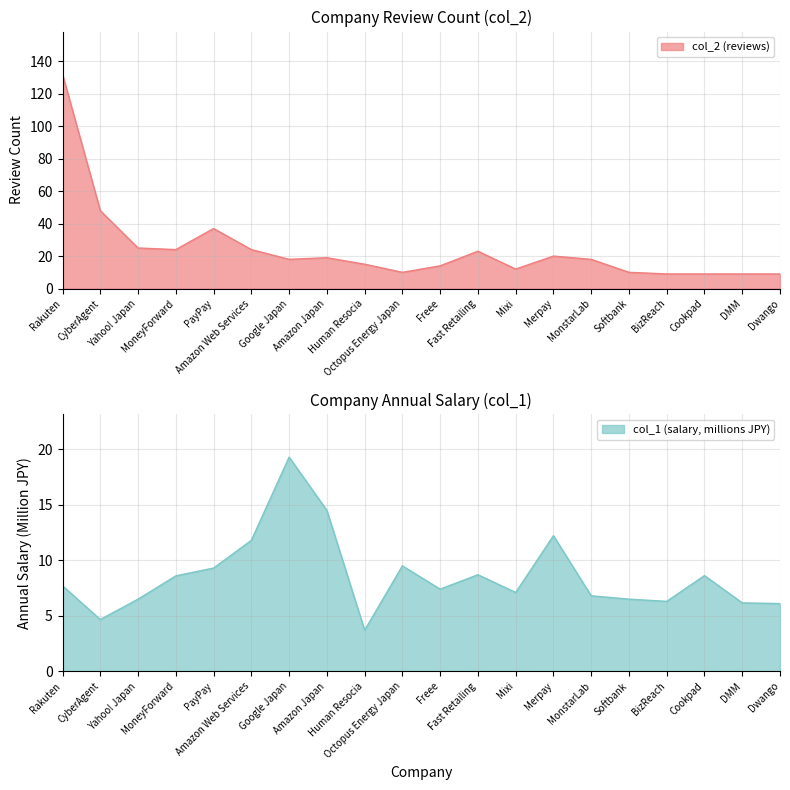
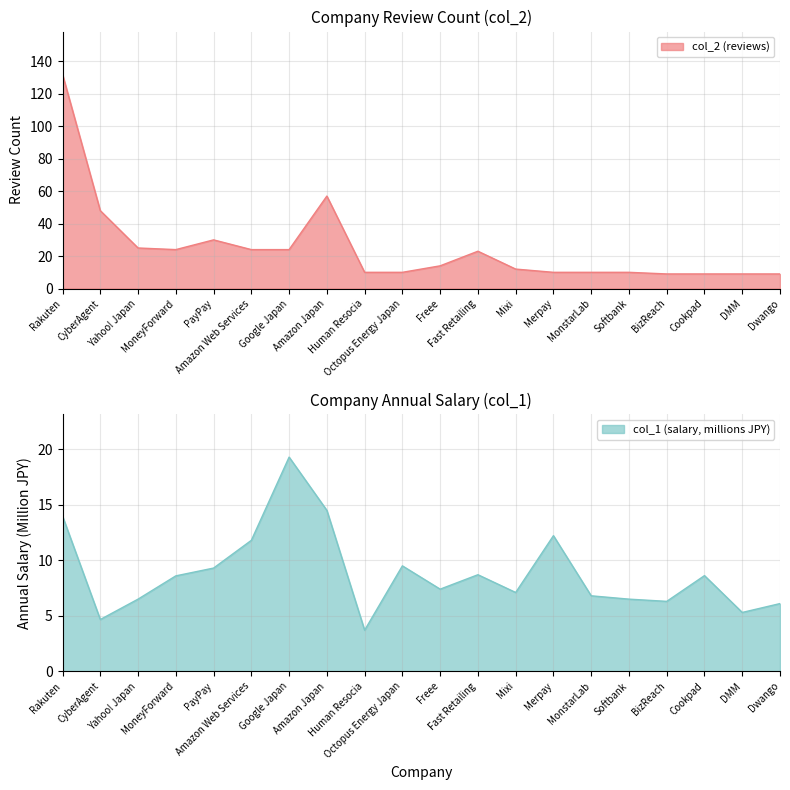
Company Review Count (col_2), PayPay: 37 -> 30
Company Review Count (col_2), Google Japan: 18 -> 24
Company Review Count (col_2), Amazon Japan: 19 -> 57
Company Review Count (col_2), Human Resocia: 15 -> 10
Company Review Count (col_2), Merpay: 20 -> 10
Company Review Count (col_2), MonstarLab: 18 -> 10
Company Annual Salary (col_1), Rakuten: 7.7 -> 14.0
Company Annual Salary (col_1), DMM: 6.2 -> 5.3
